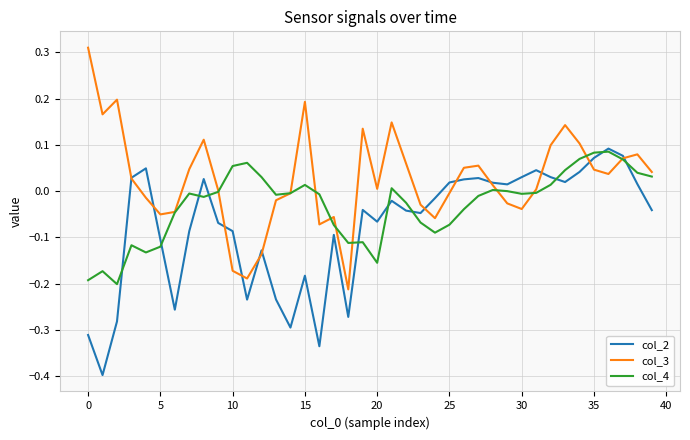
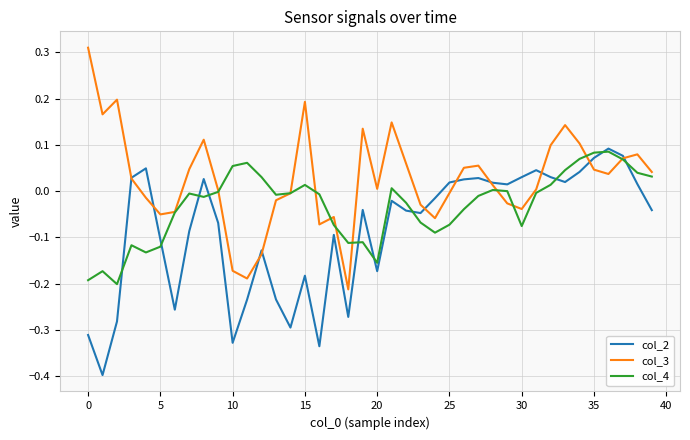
col_2, 10: -0.09 -> -0.33
col_2, 20: -0.07 -> -0.17
col_4, 30: -0.01 -> -0.08
